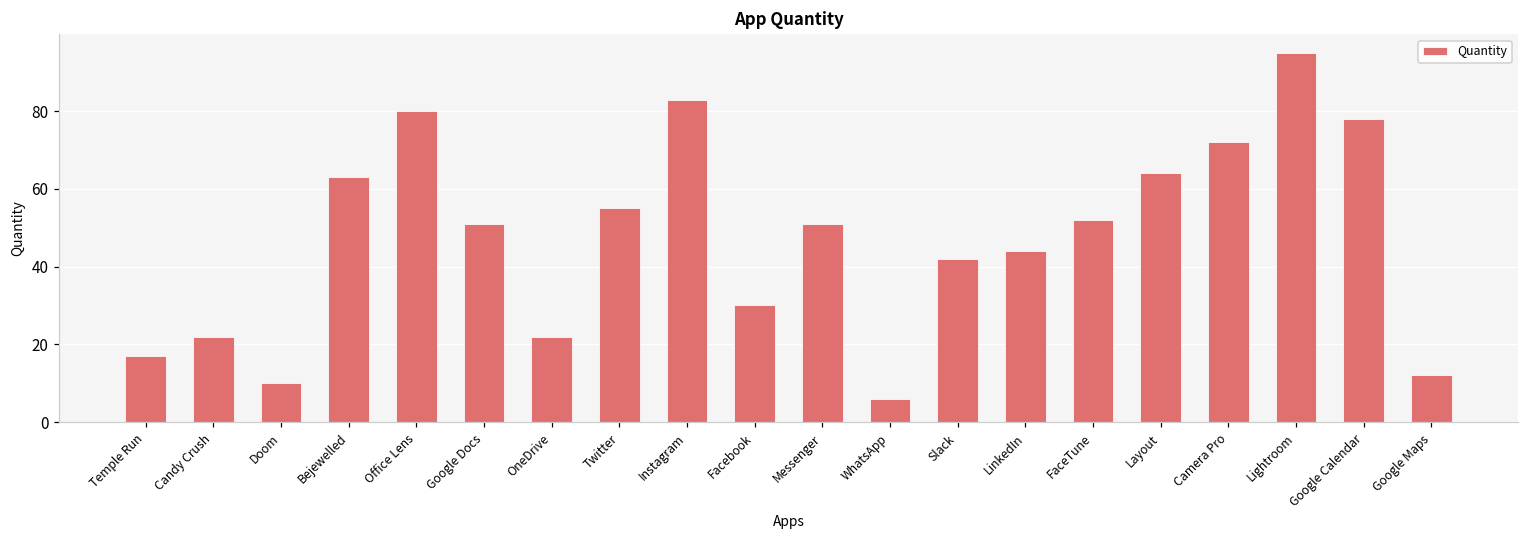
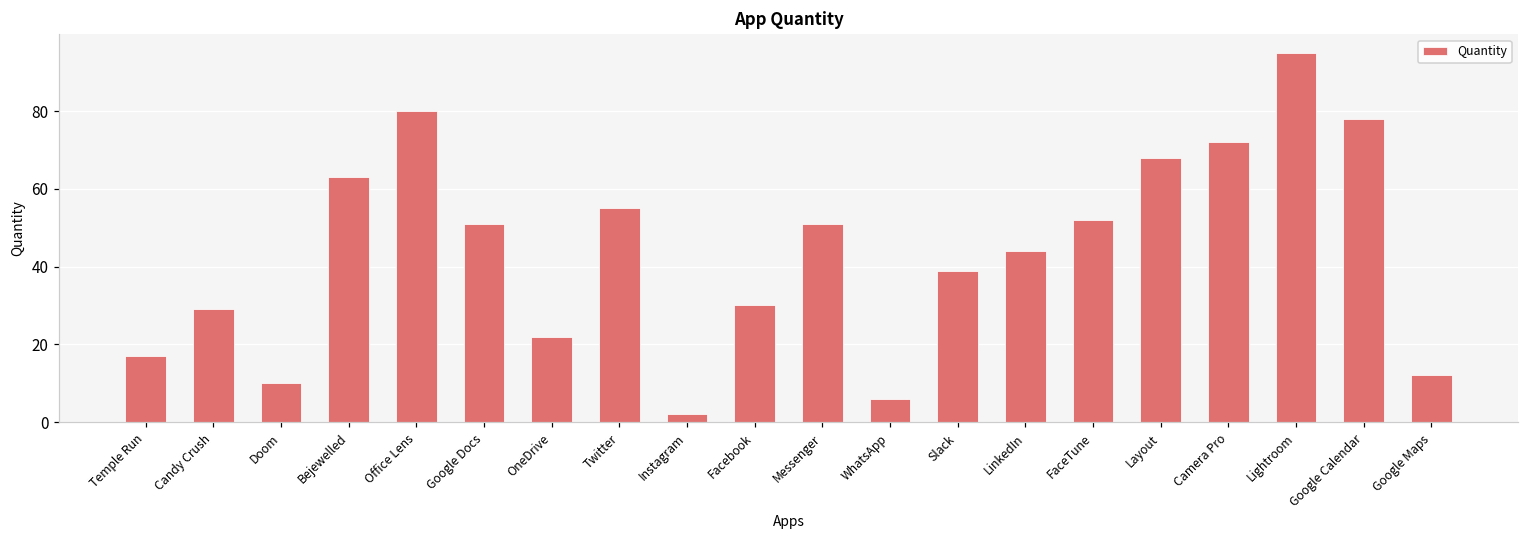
Candy Crush: 22 -> 29
Instagram: 83 -> 2
Slack: 42 -> 39
Layout: 64 -> 68
